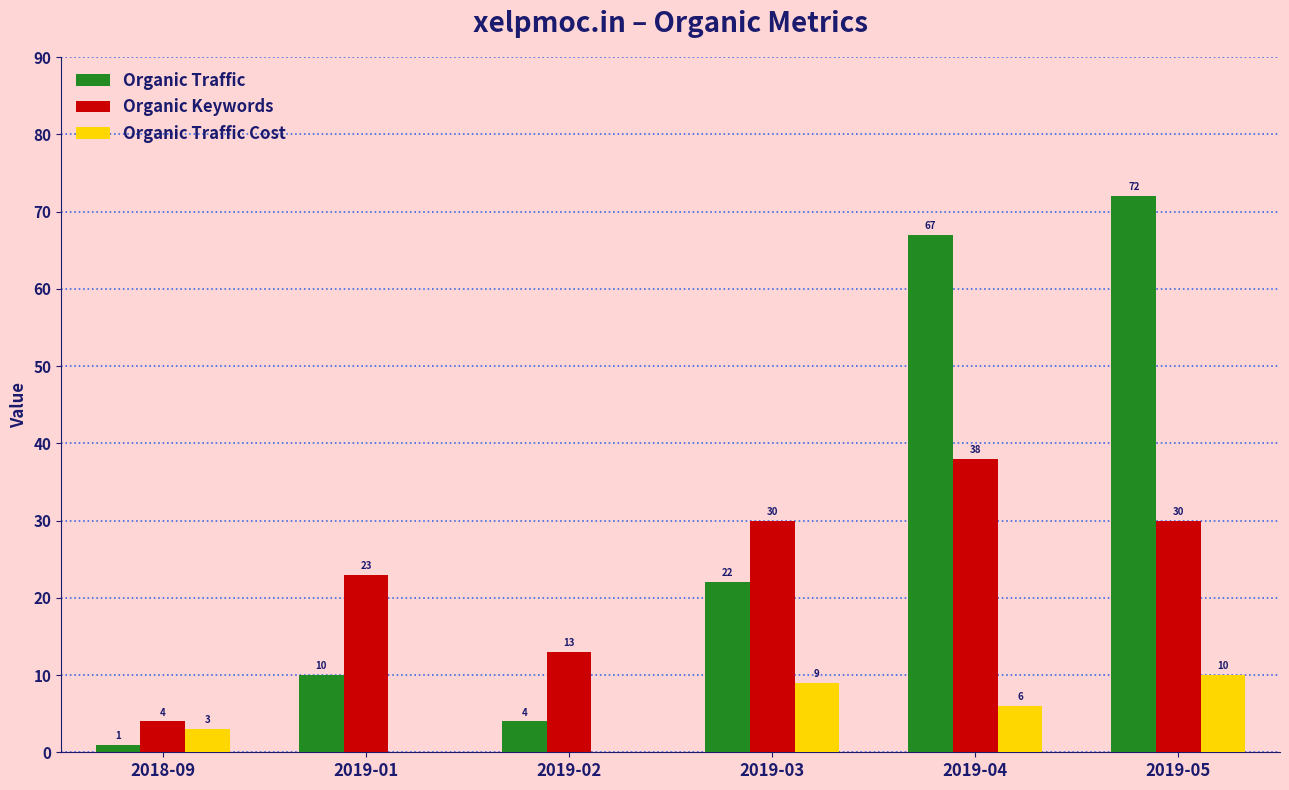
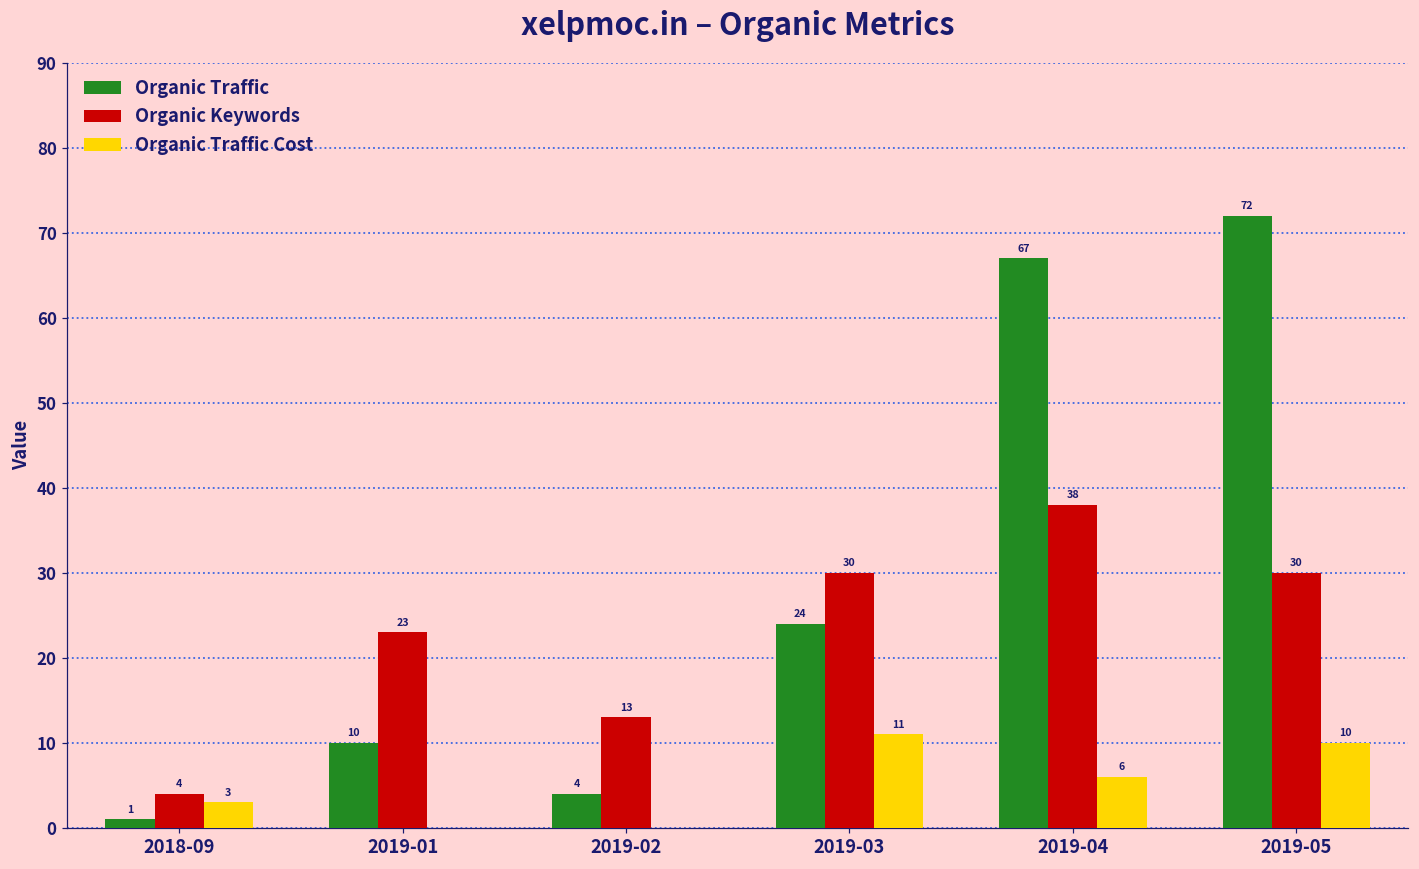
Organic Traffic, 2019-03: 22 -> 24
Organic Traffic Cost, 2019-03: 9 -> 11
